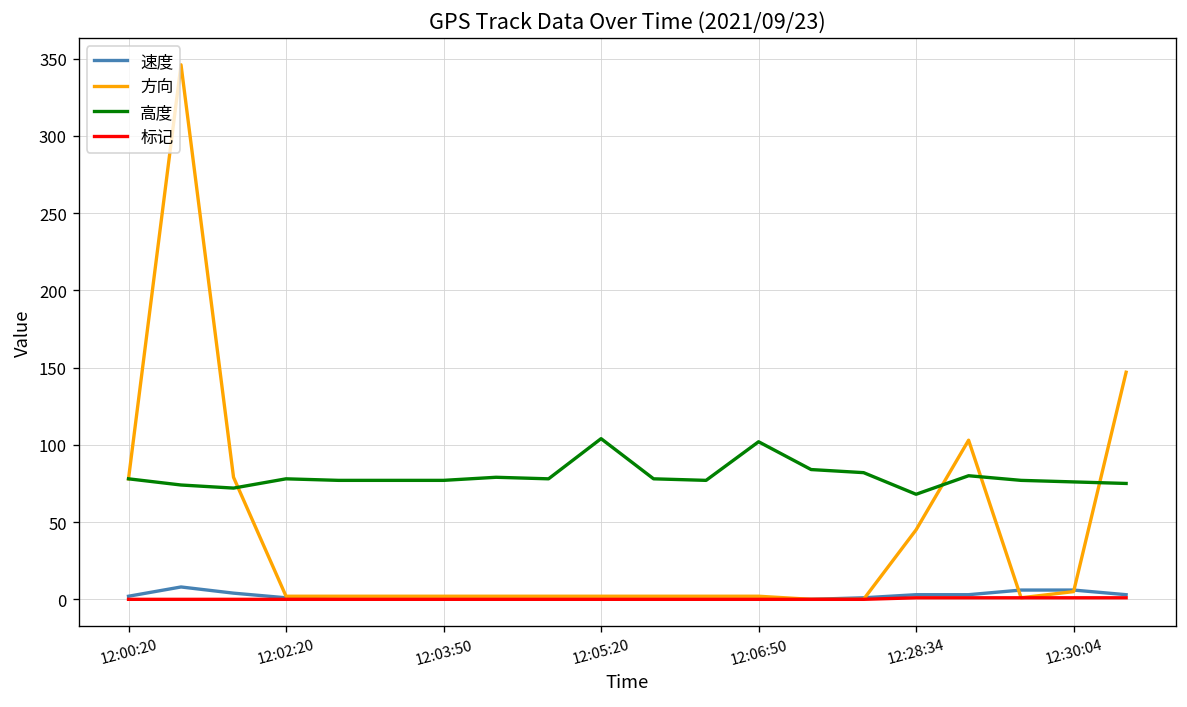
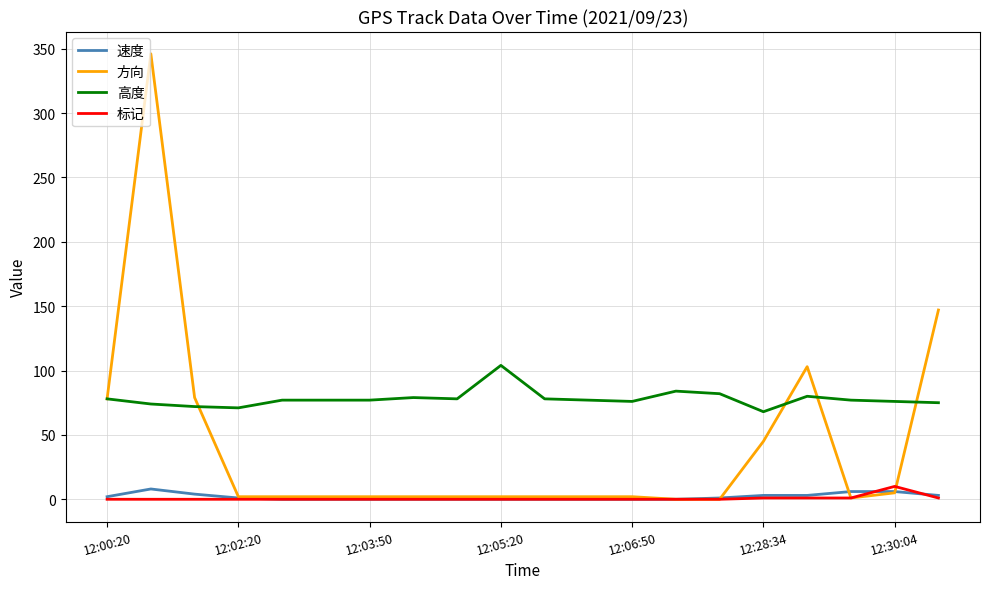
高度, 12:02:20: 78 -> 71
高度, 12:06:50: 102 -> 76
标记, 12:30:04: 1 -> 10
